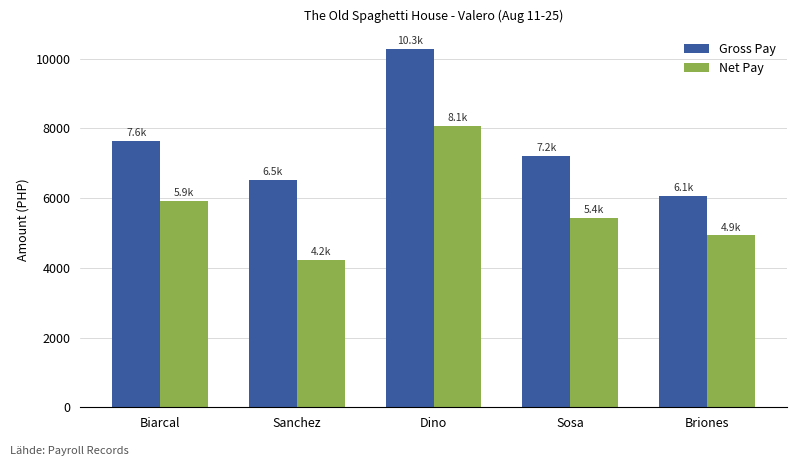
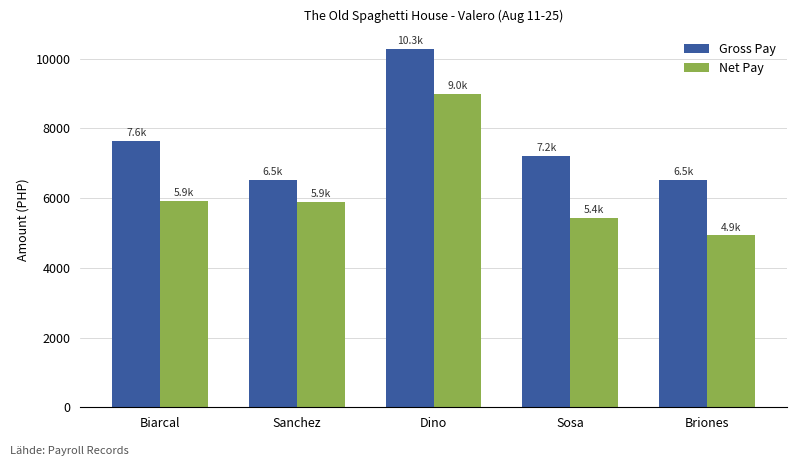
Net Pay, Sanchez: 4.2k -> 5.9k
Net Pay, Dino: 8.1k -> 9.0k
Gross Pay, Briones: 6.1k -> 6.5k
